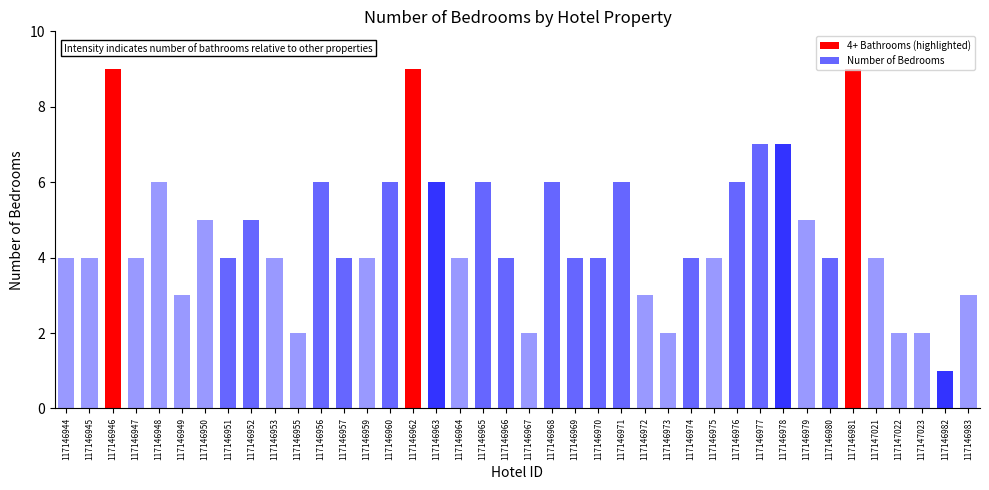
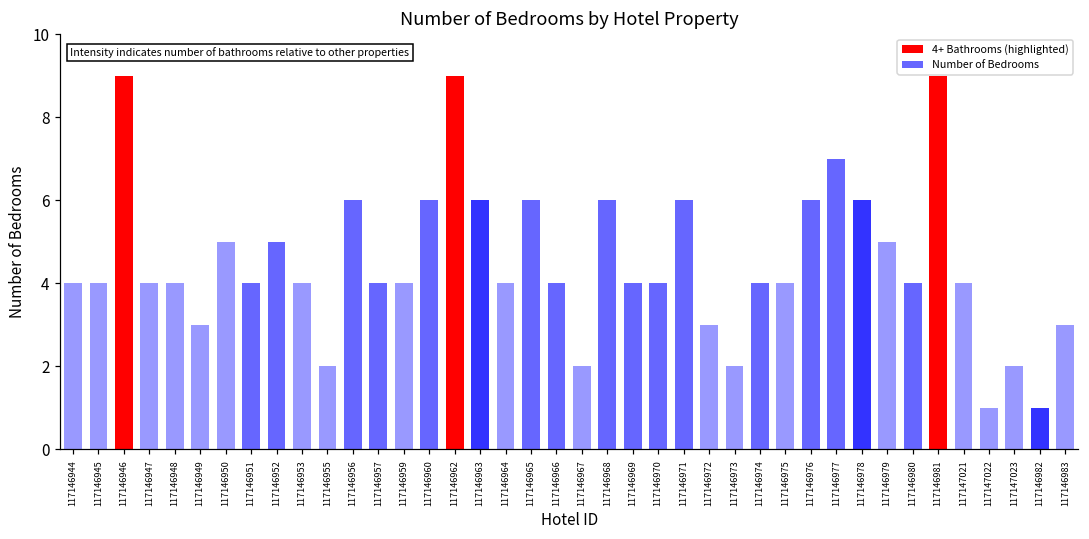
117146948: 6 -> 4
117146978: 7 -> 6
117147022: 2 -> 1
